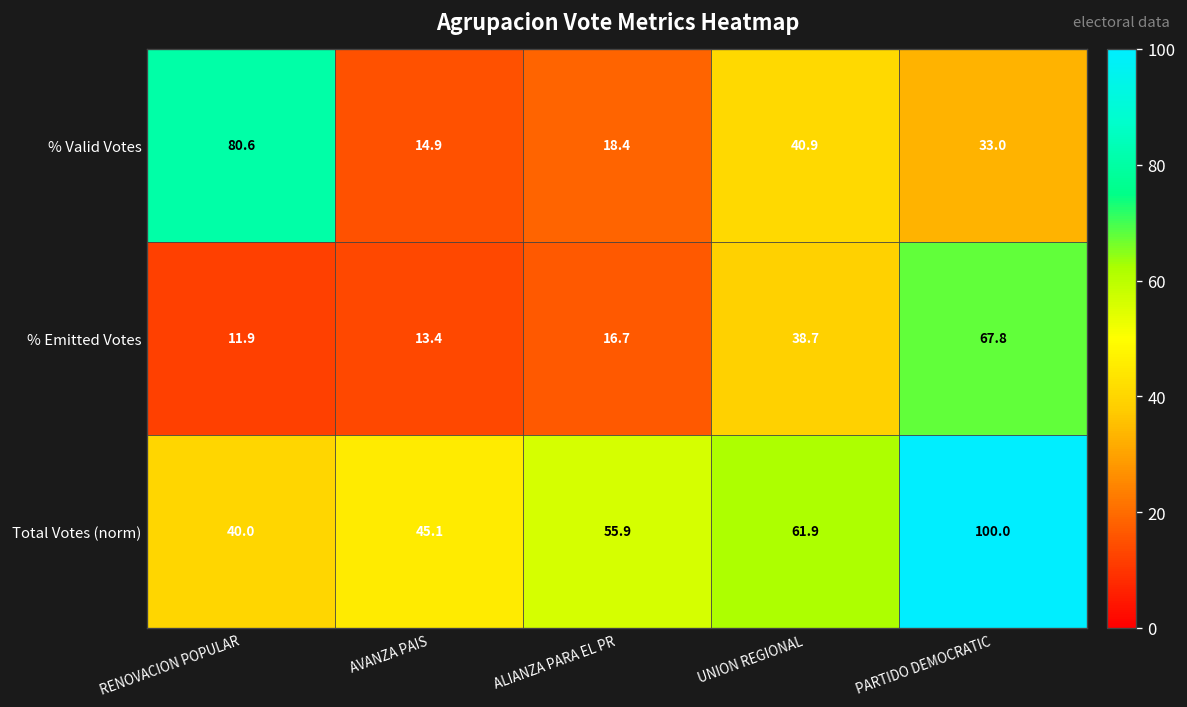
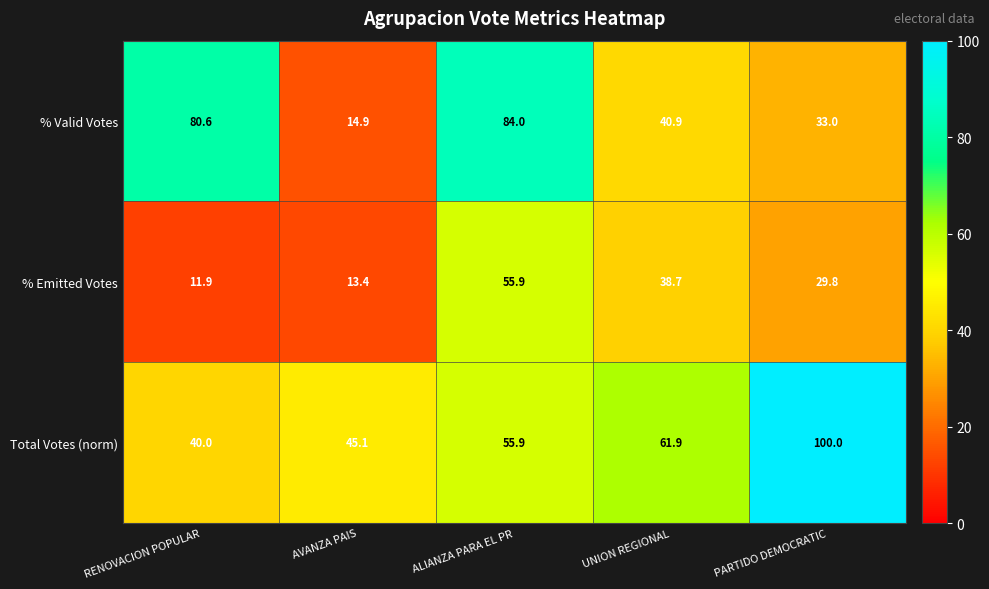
% Valid Votes, ALIANZA PARA EL PR: 18.4 -> 84.0
% Emitted Votes, ALIANZA PARA EL PR: 16.7 -> 55.9
% Emitted Votes, PARTIDO DEMOCRATIC: 67.8 -> 29.8
